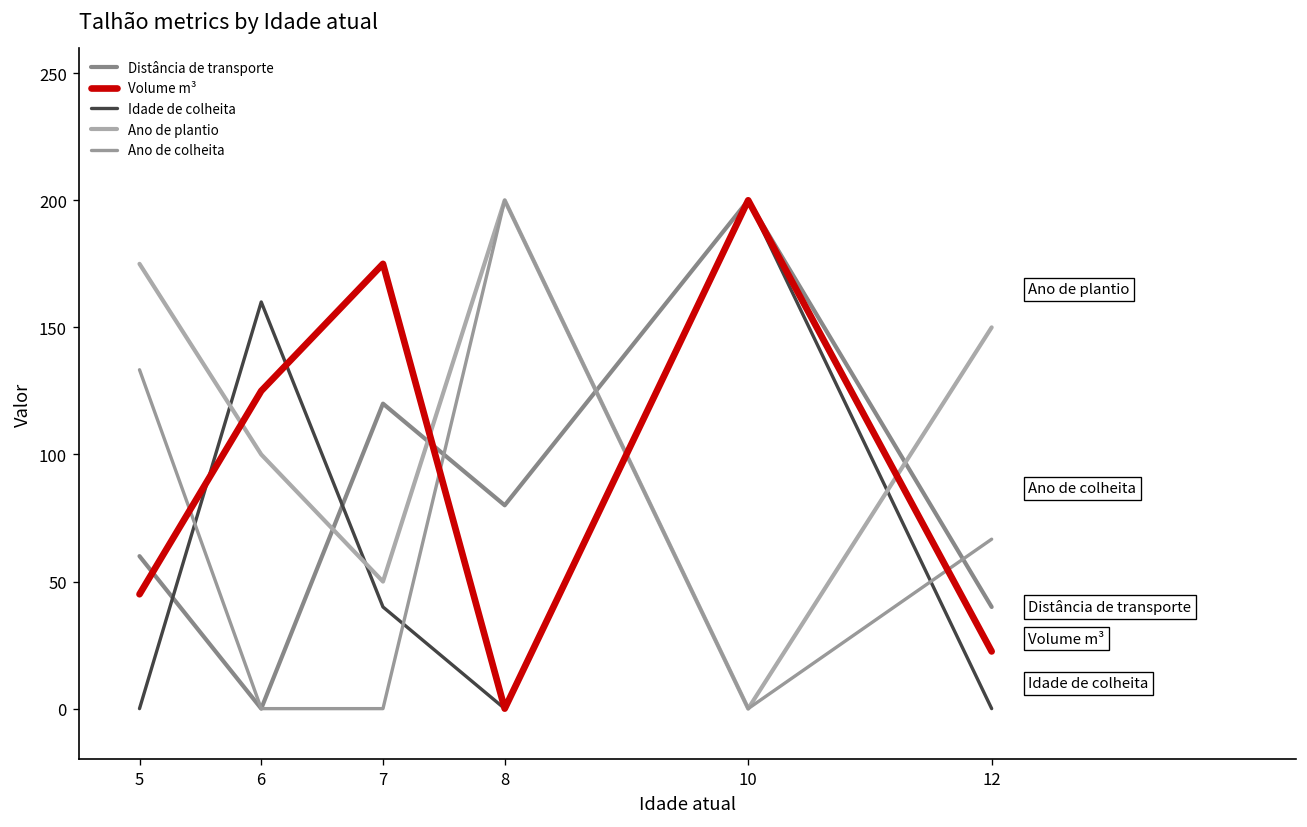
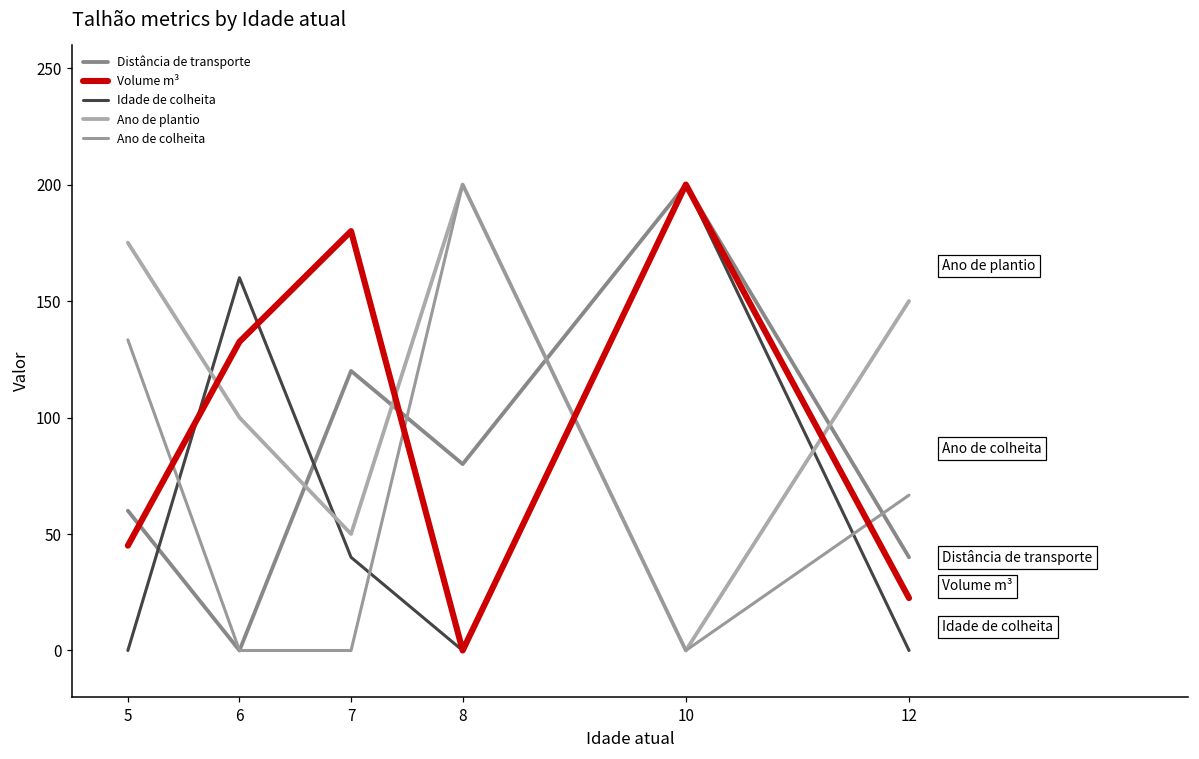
Volume m³, 6: 125 -> 133
Volume m³, 7: 175 -> 180
